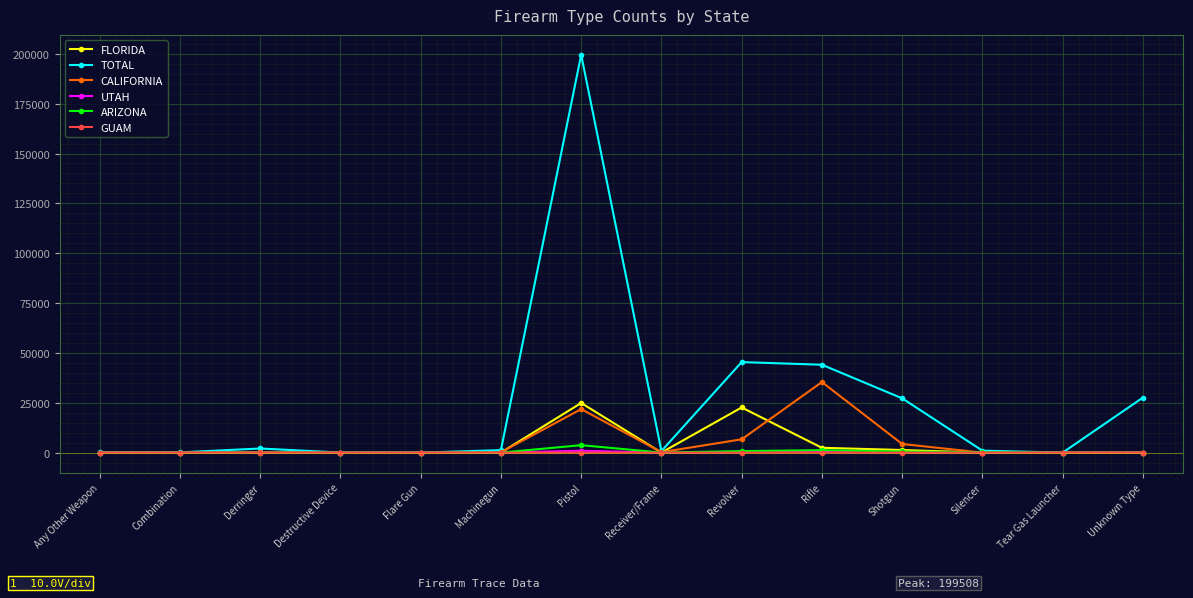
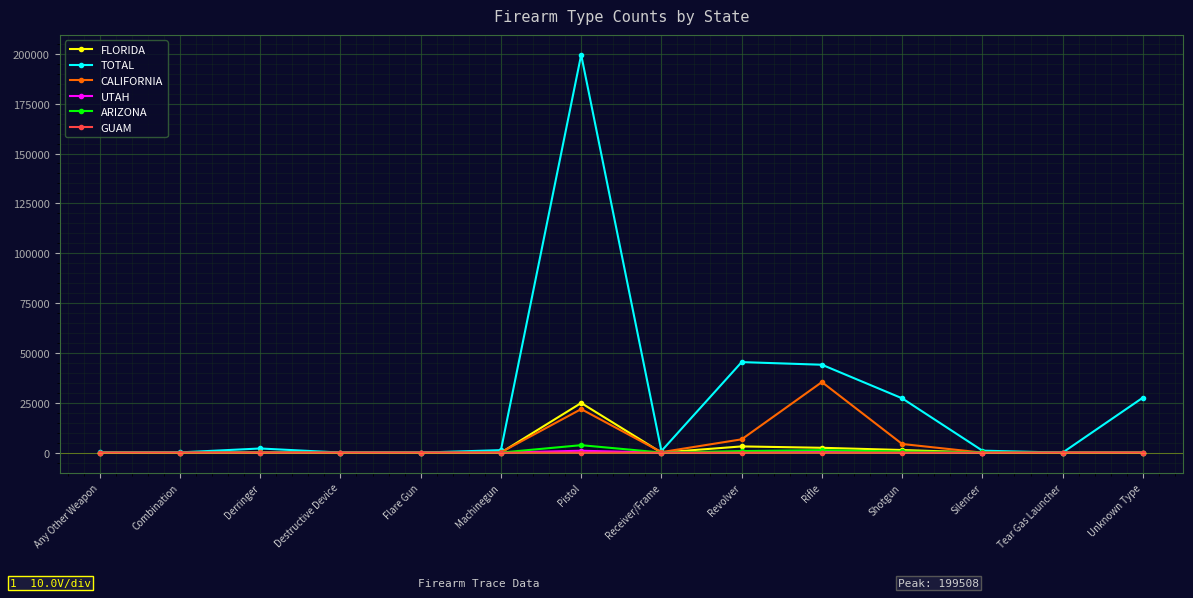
FLORIDA, Revolver: 23000 -> 3000
